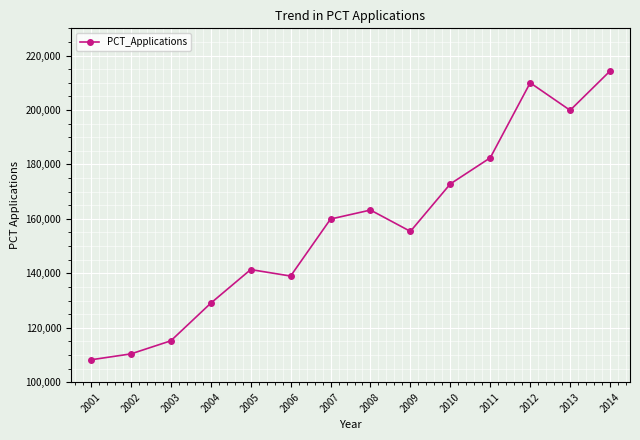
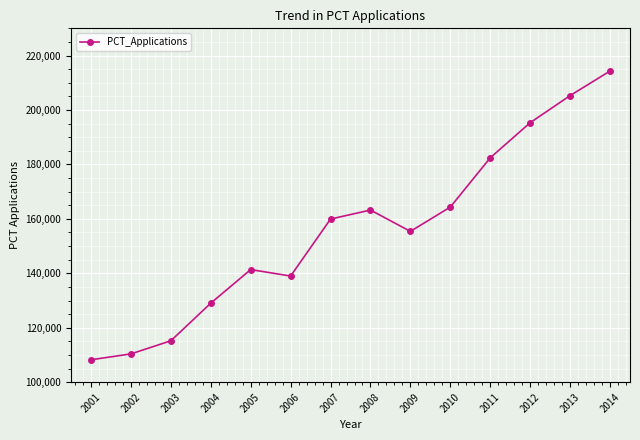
2010: 173,000 -> 164,000
2012: 210,000 -> 195,000
2013: 200,000 -> 205,000
